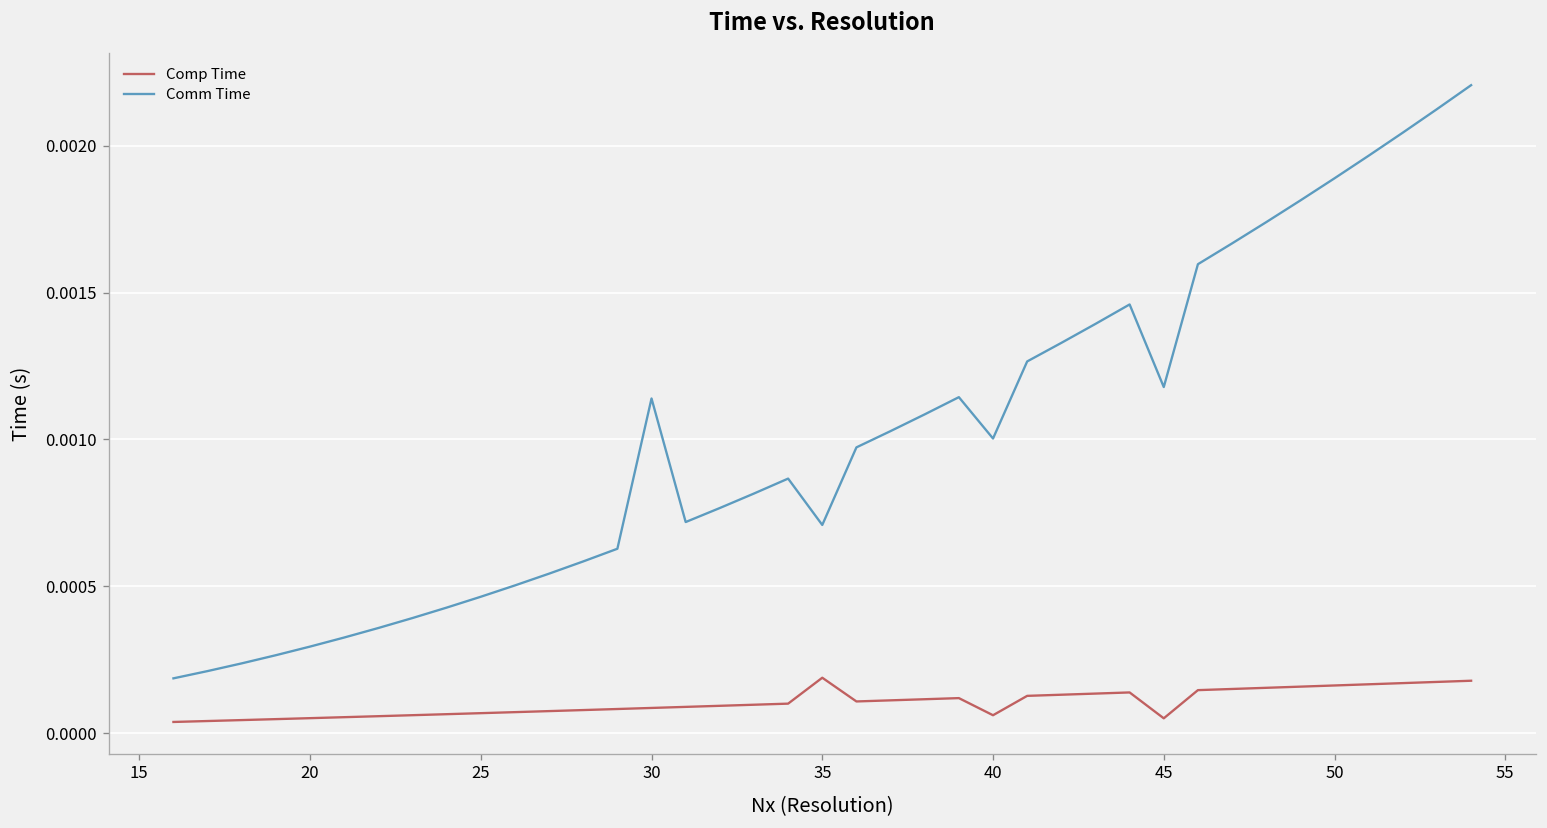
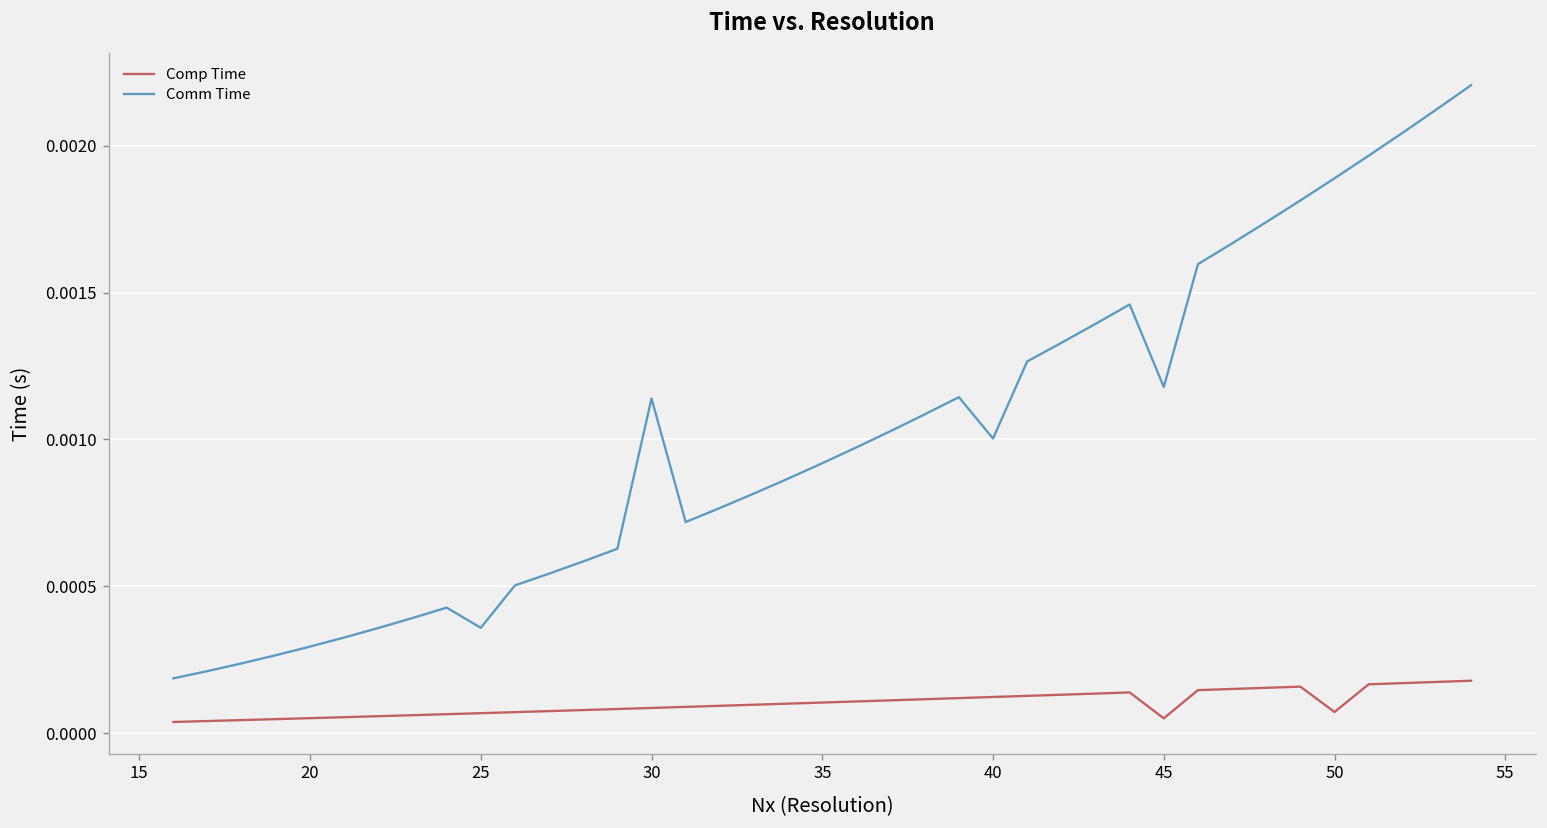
Comm Time, 25: 0.00046 -> 0.00036
Comp Time, 35: 0.00019 -> 0.00010
Comm Time, 35: 0.00071 -> 0.00092
Comp Time, 40: 0.00006 -> 0.00012
Comp Time, 50: 0.00016 -> 0.00007
